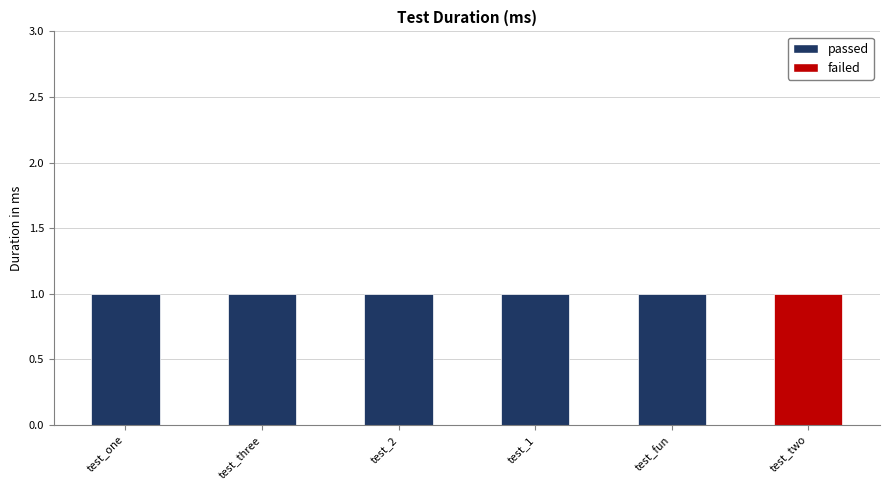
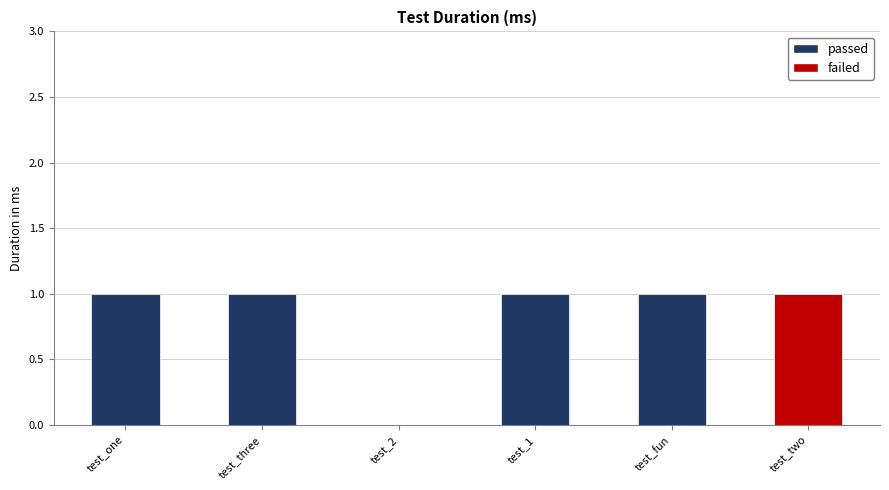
test_2: 1 -> 0
